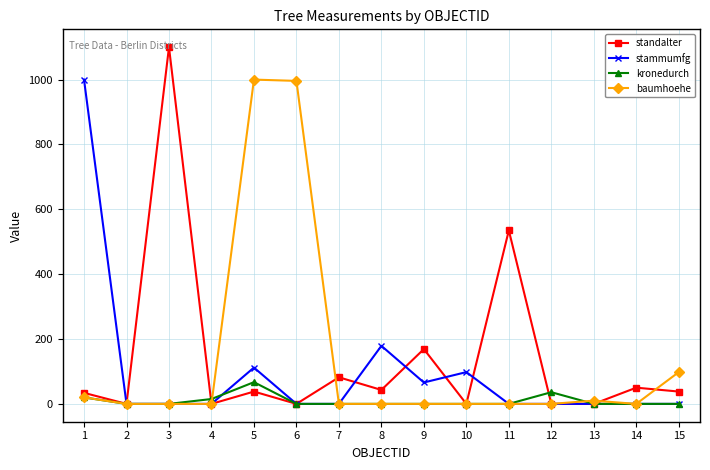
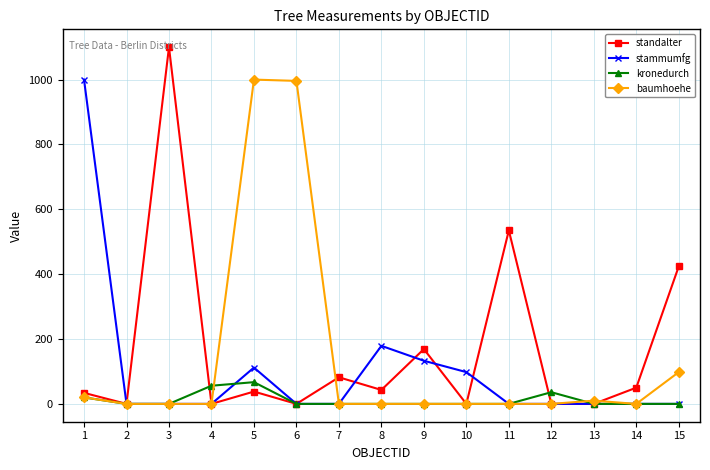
kronedurch, 4: 20 -> 60
stammumfg, 9: 70 -> 130
standalter, 15: 40 -> 420
